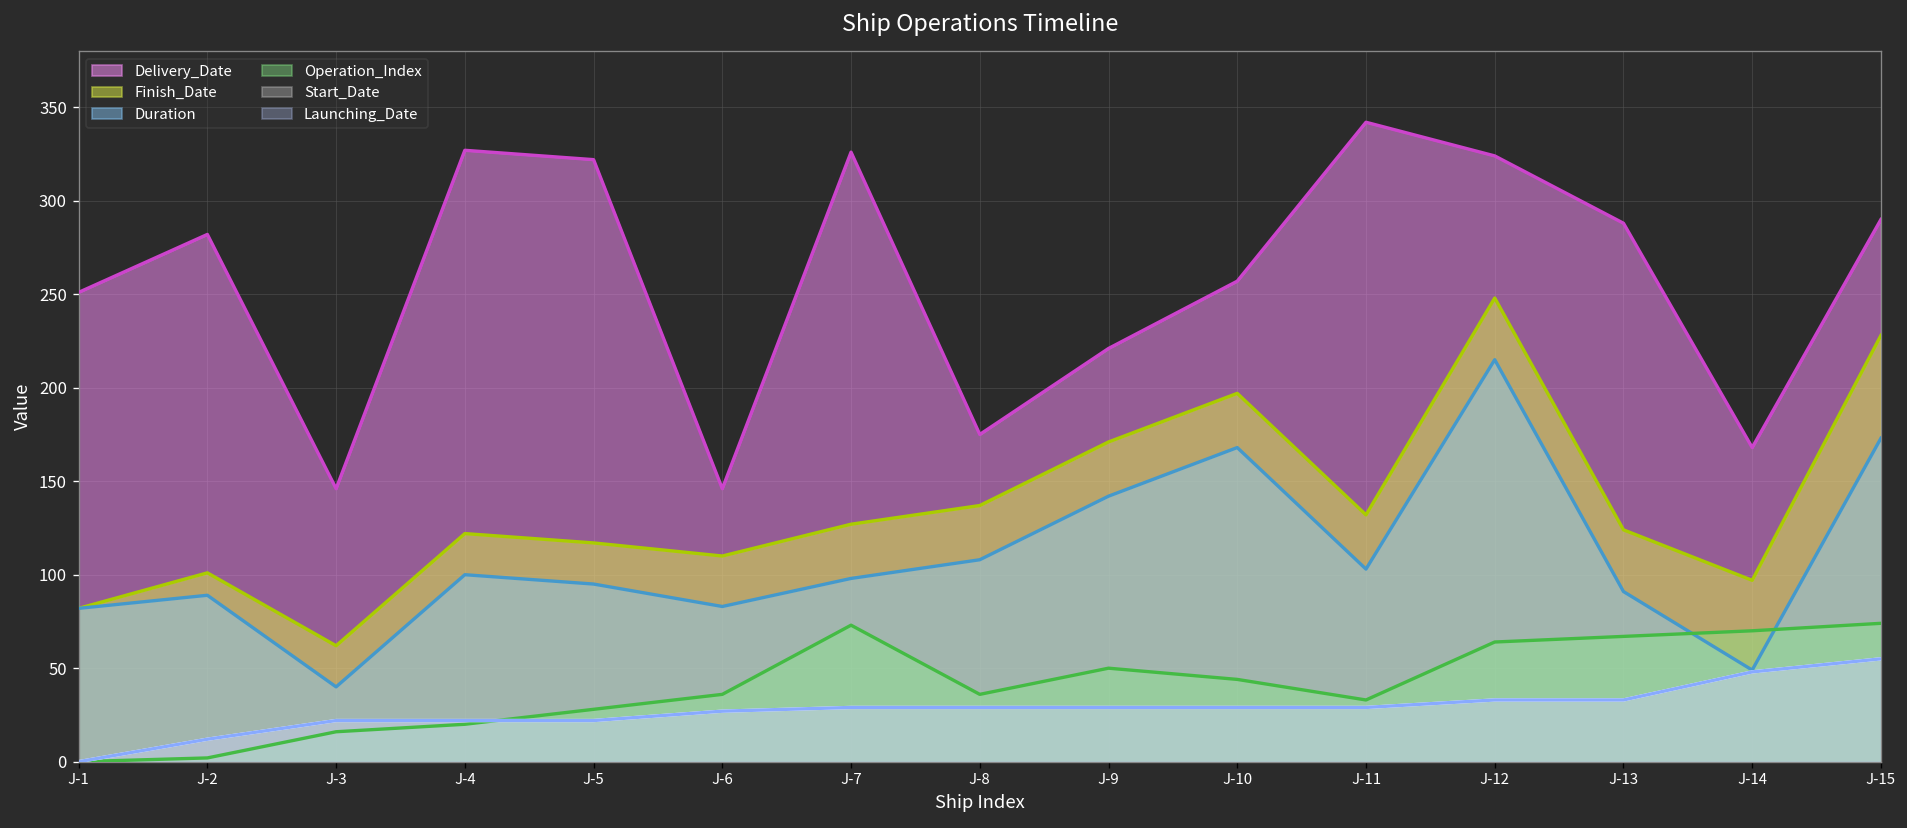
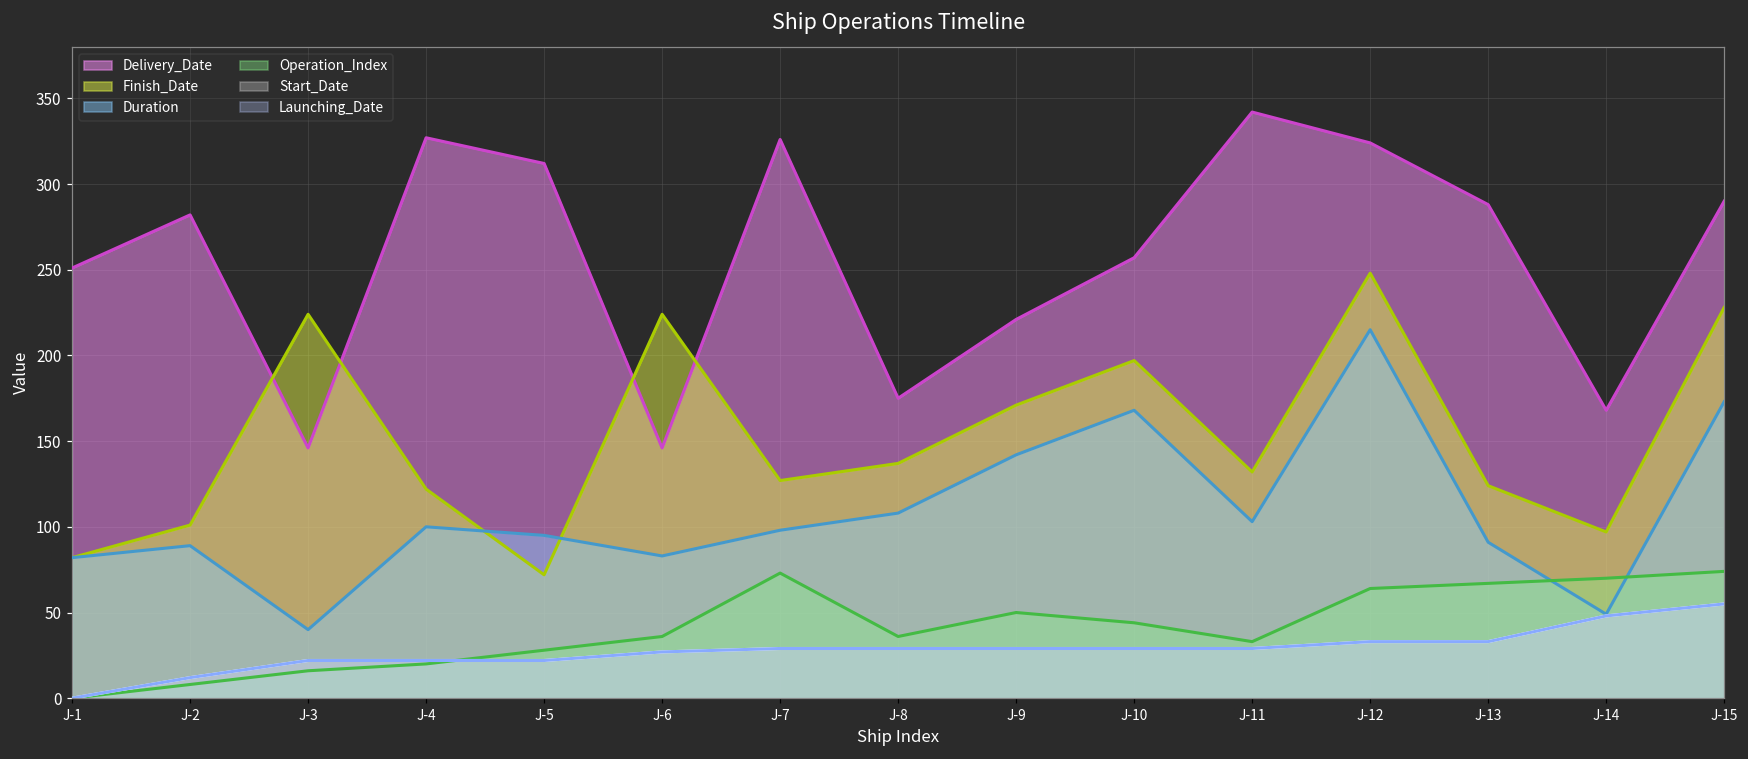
Operation_Index, J-2: 2 -> 8
Finish_Date, J-3: 62 -> 224
Delivery_Date, J-5: 322 -> 312
Finish_Date, J-5: 117 -> 72
Finish_Date, J-6: 110 -> 224
